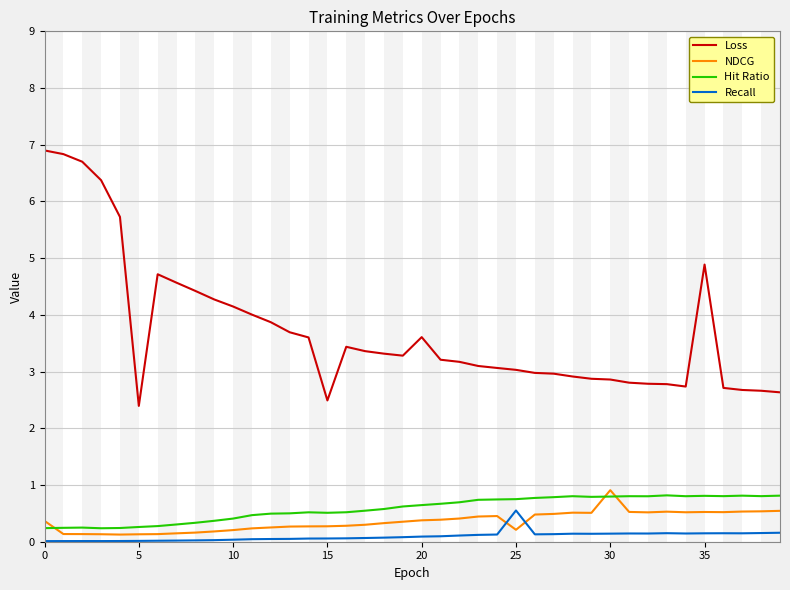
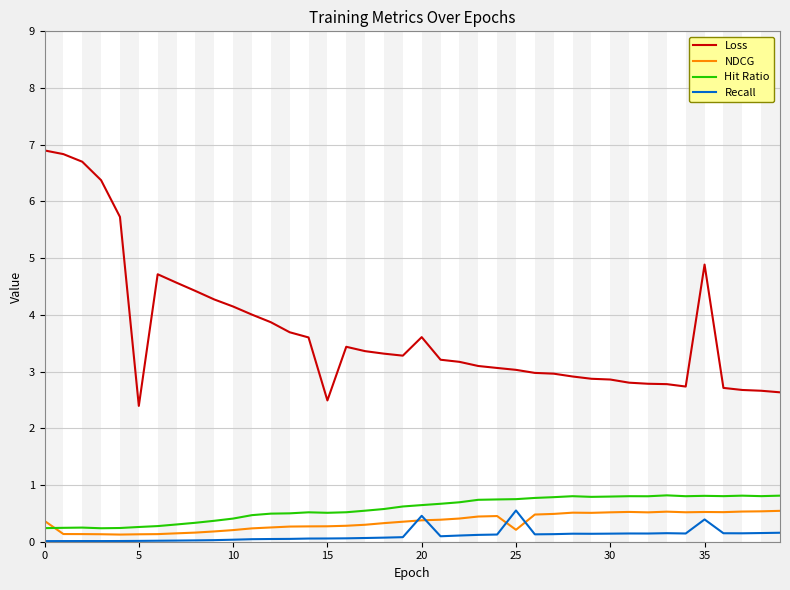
Recall, 20: 0.1 -> 0.5
NDCG, 30: 0.9 -> 0.5
Recall, 35: 0.1 -> 0.4
